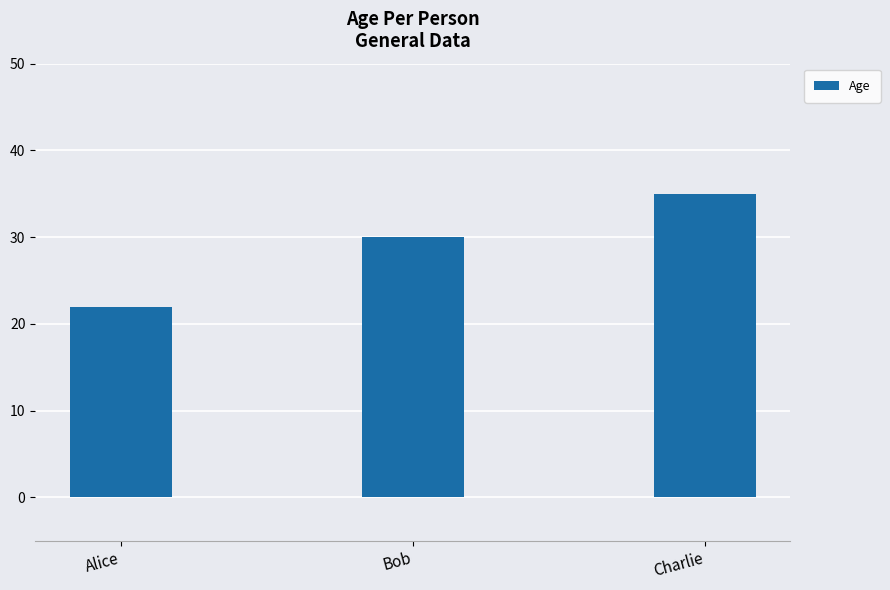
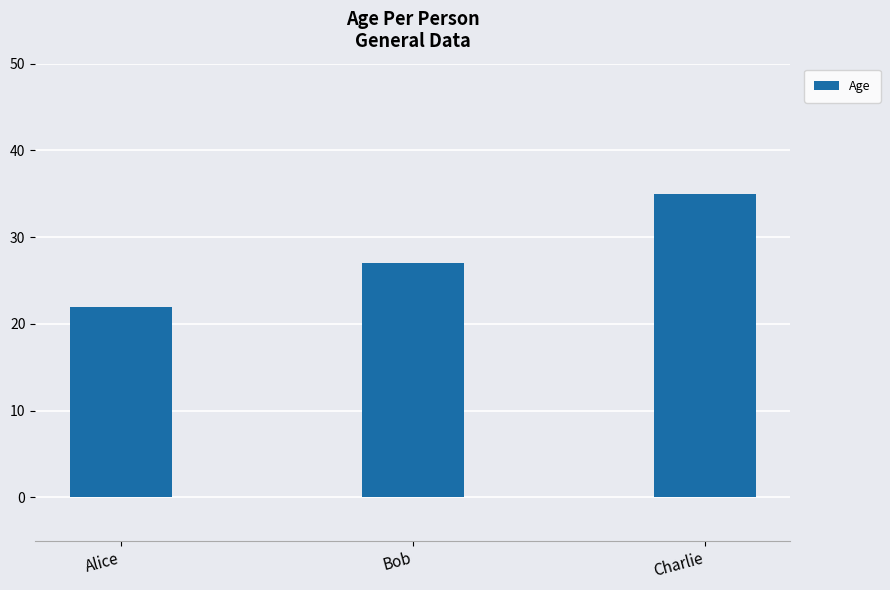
Bob: 30 -> 27
